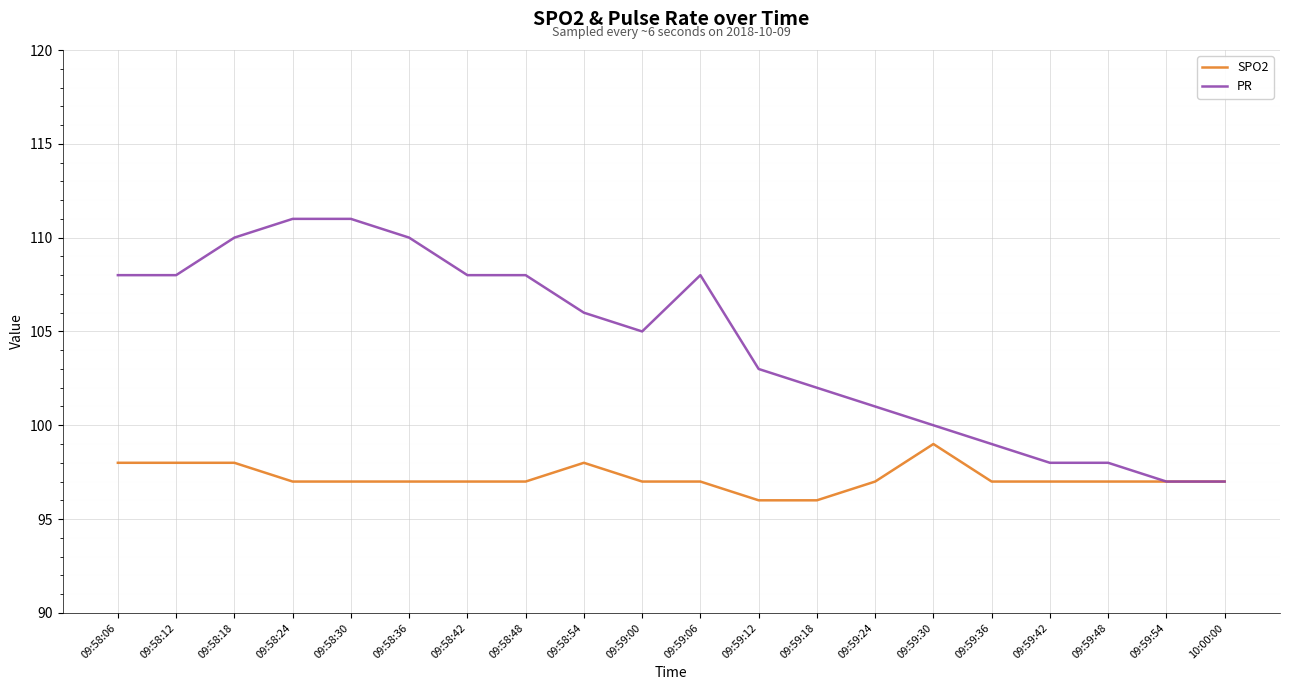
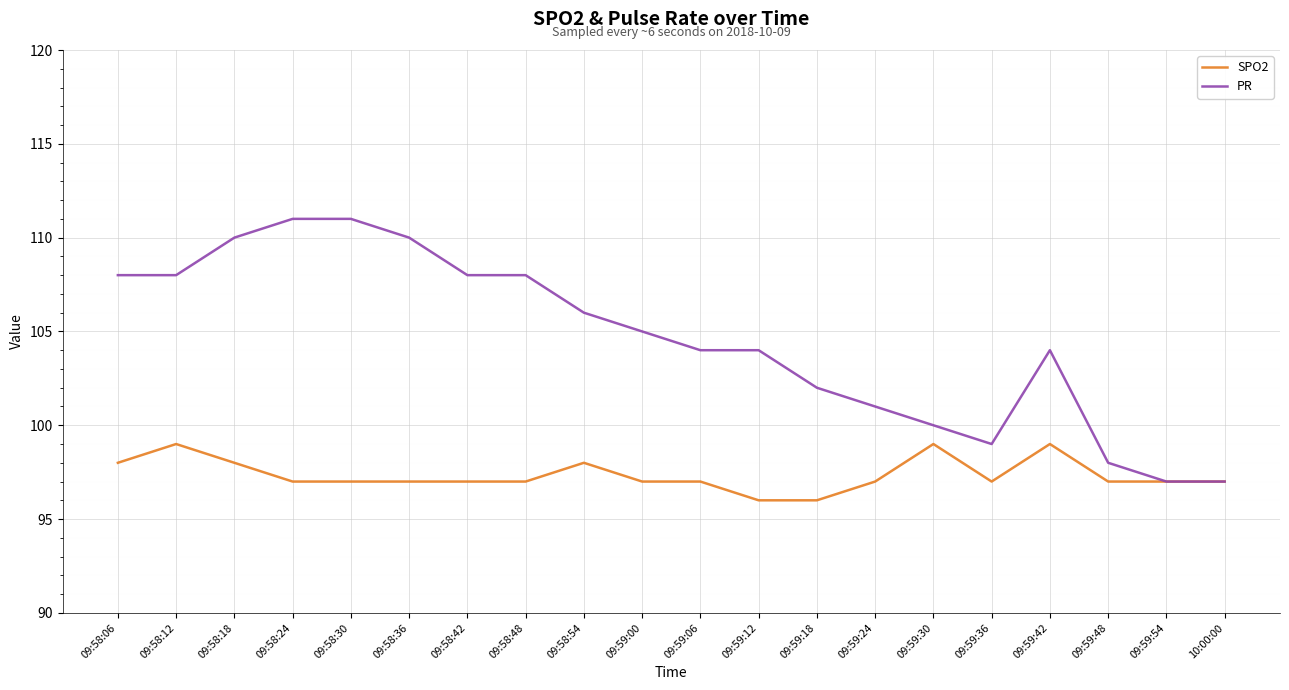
SPO2, 09:58:12: 98 -> 99
PR, 09:59:06: 108 -> 104
PR, 09:59:12: 103 -> 104
SPO2, 09:59:42: 97 -> 99
PR, 09:59:42: 98 -> 104
